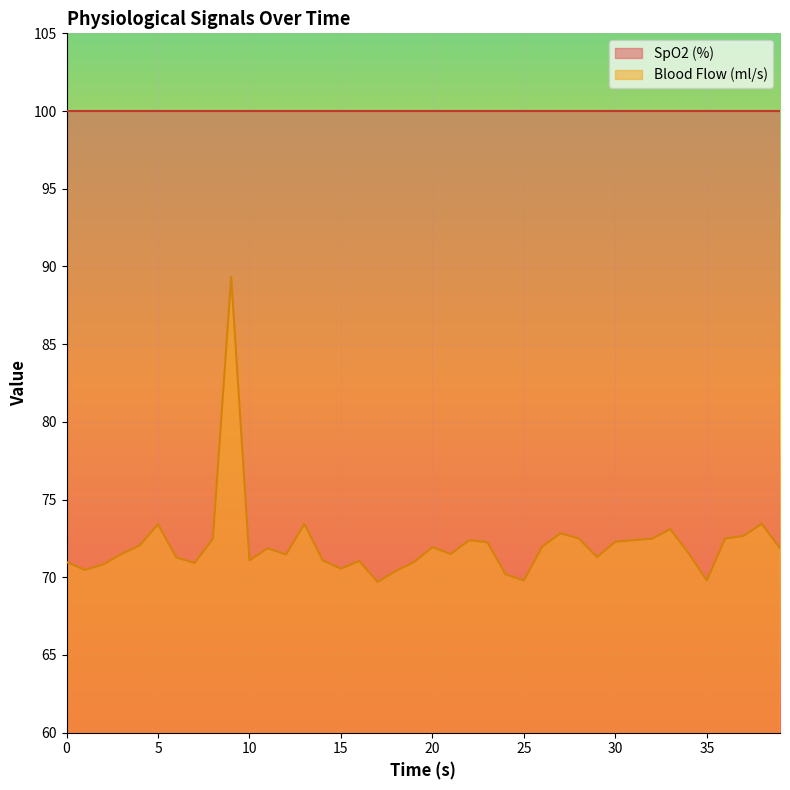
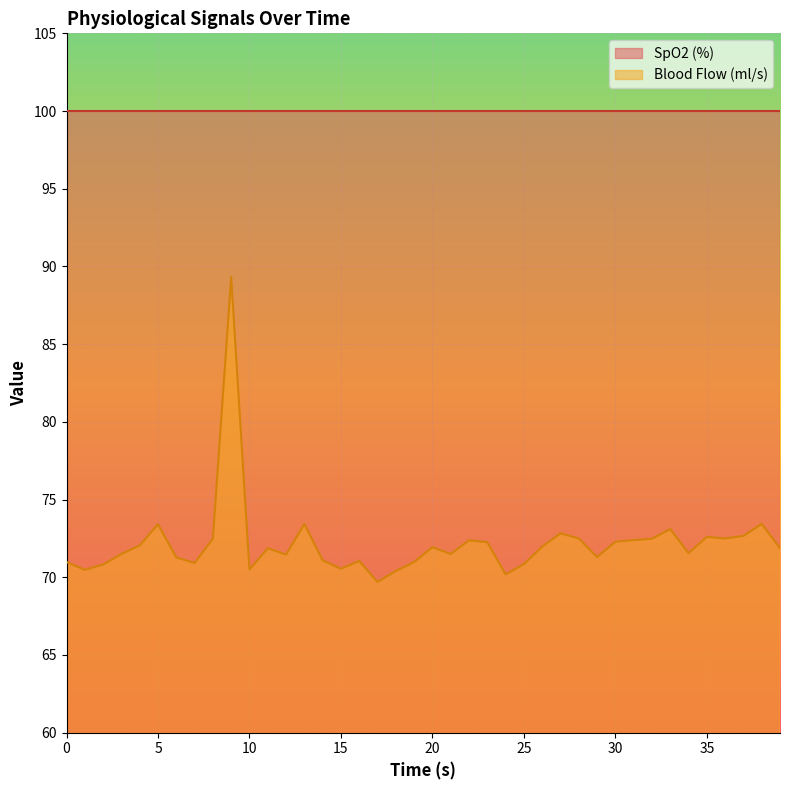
Blood Flow (ml/s), 10: 71.1 -> 70.5
Blood Flow (ml/s), 25: 69.8 -> 70.9
Blood Flow (ml/s), 35: 69.8 -> 72.6
